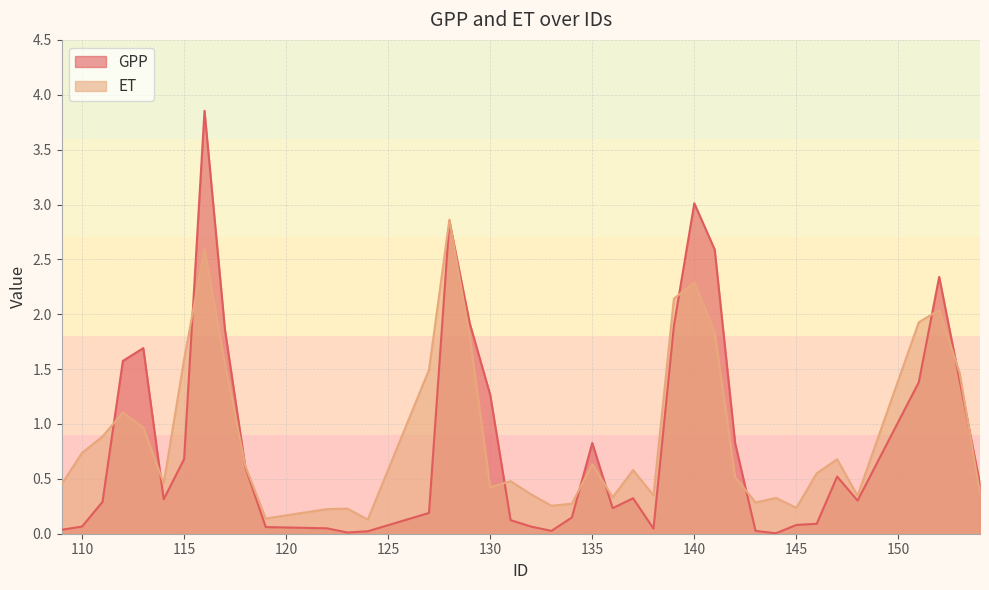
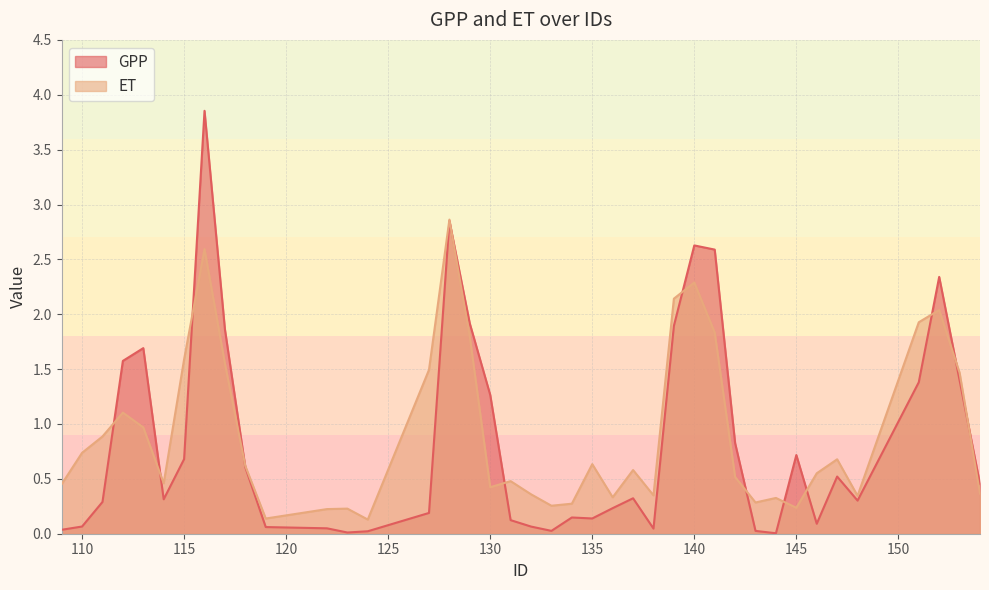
GPP, 135: 0.83 -> 0.14
GPP, 140: 3.01 -> 2.63
GPP, 145: 0.08 -> 0.72
